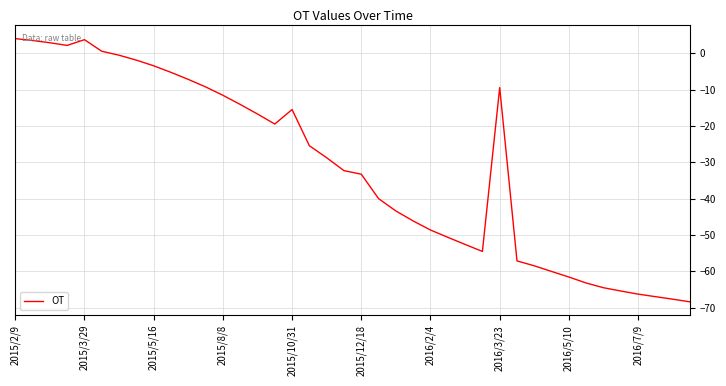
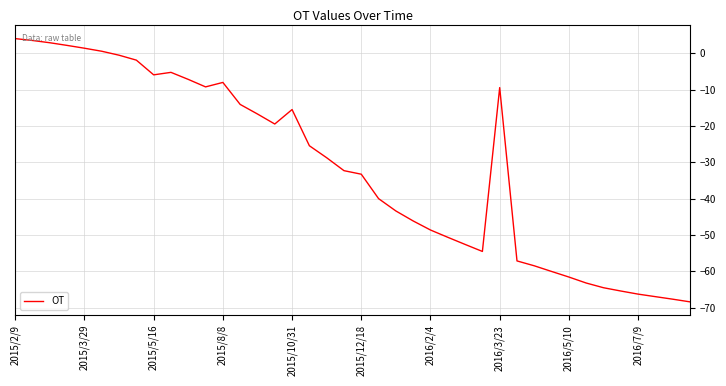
2015/3/29: 4 -> 1
2015/5/16: -3 -> -6
2015/8/8: -12 -> -8
